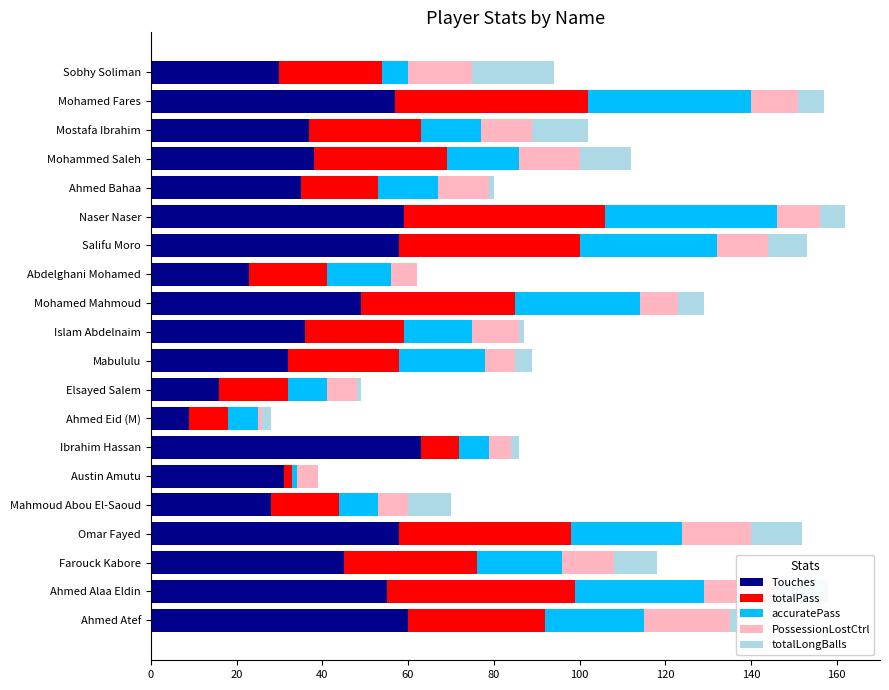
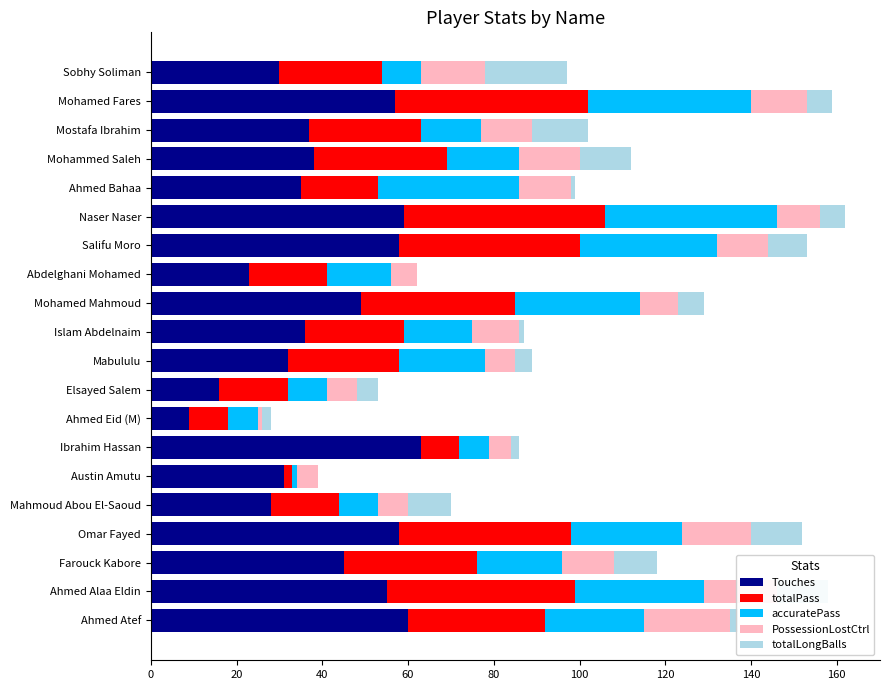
accuratePass, Sobhy Soliman: 6 -> 9
PossessionLostCtrl, Mohamed Fares: 11 -> 13
accuratePass, Ahmed Bahaa: 14 -> 33
totalLongBalls, Elsayed Salem: 1 -> 5
